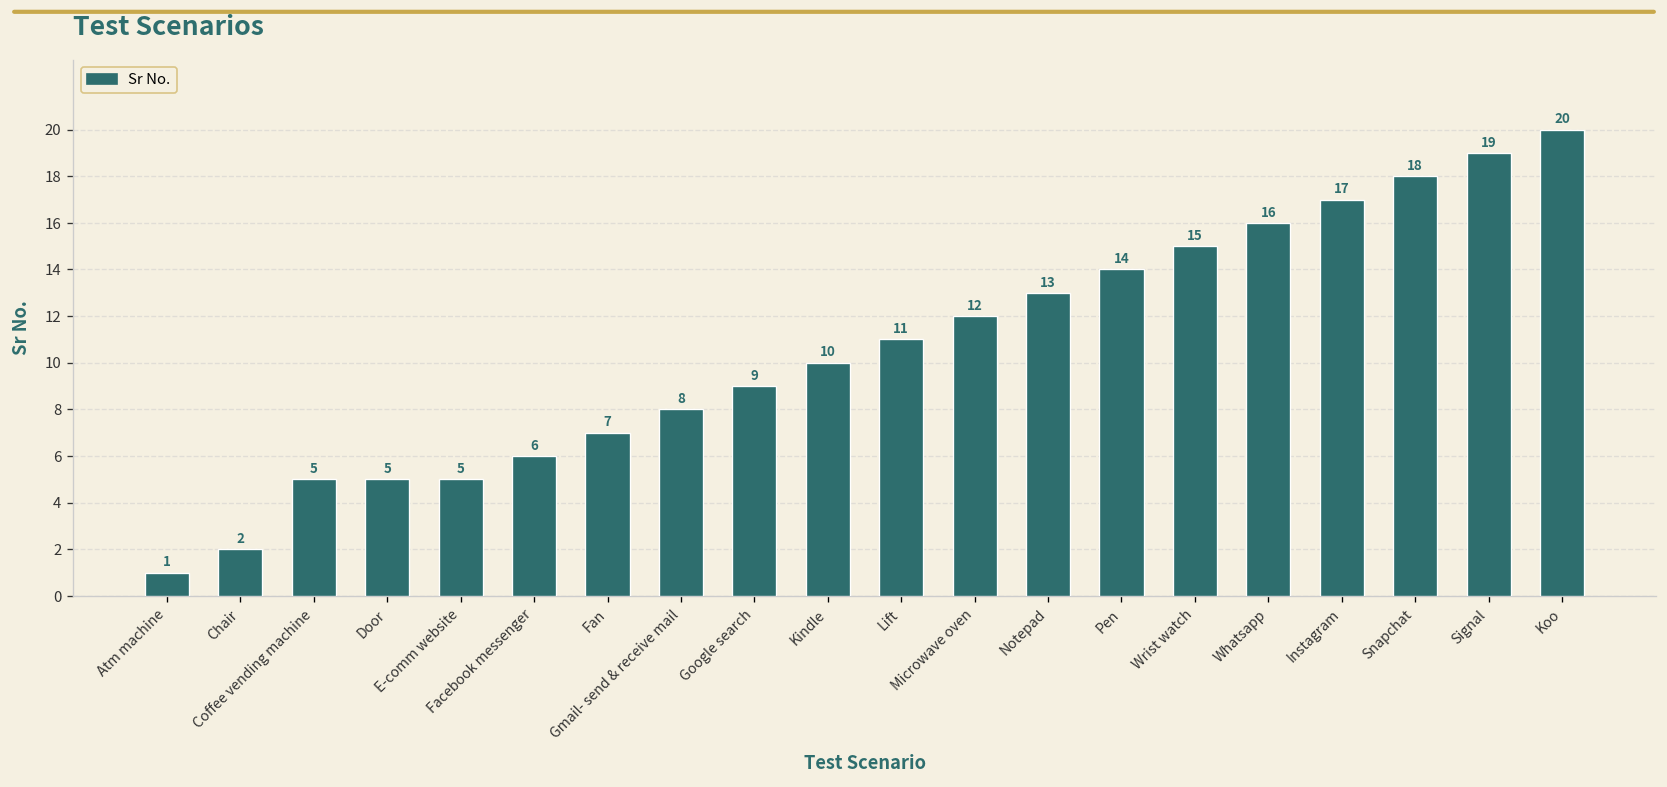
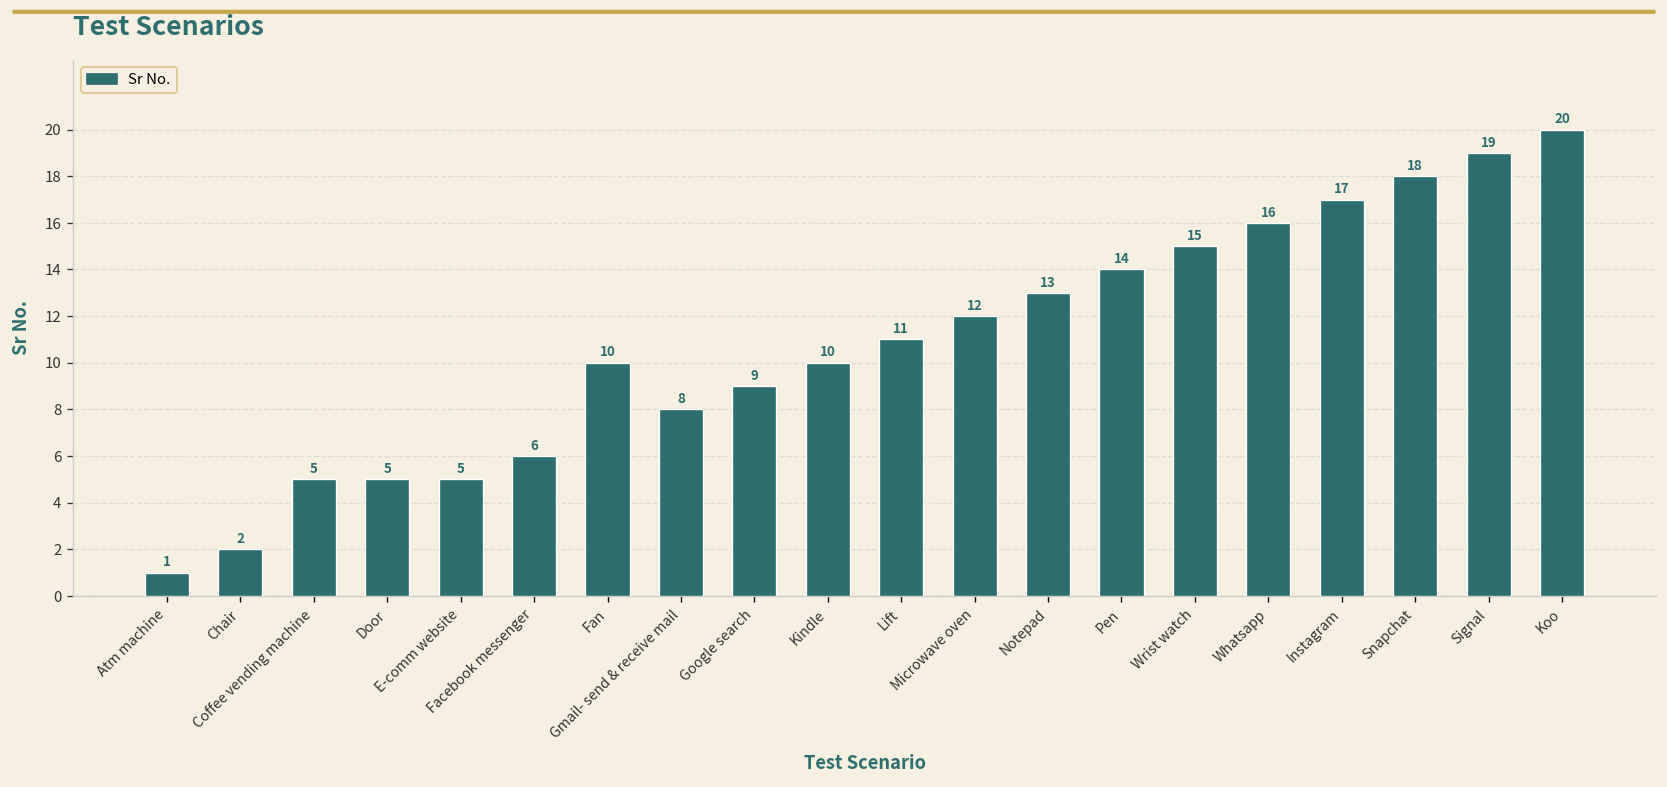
Fan: 7 -> 10
